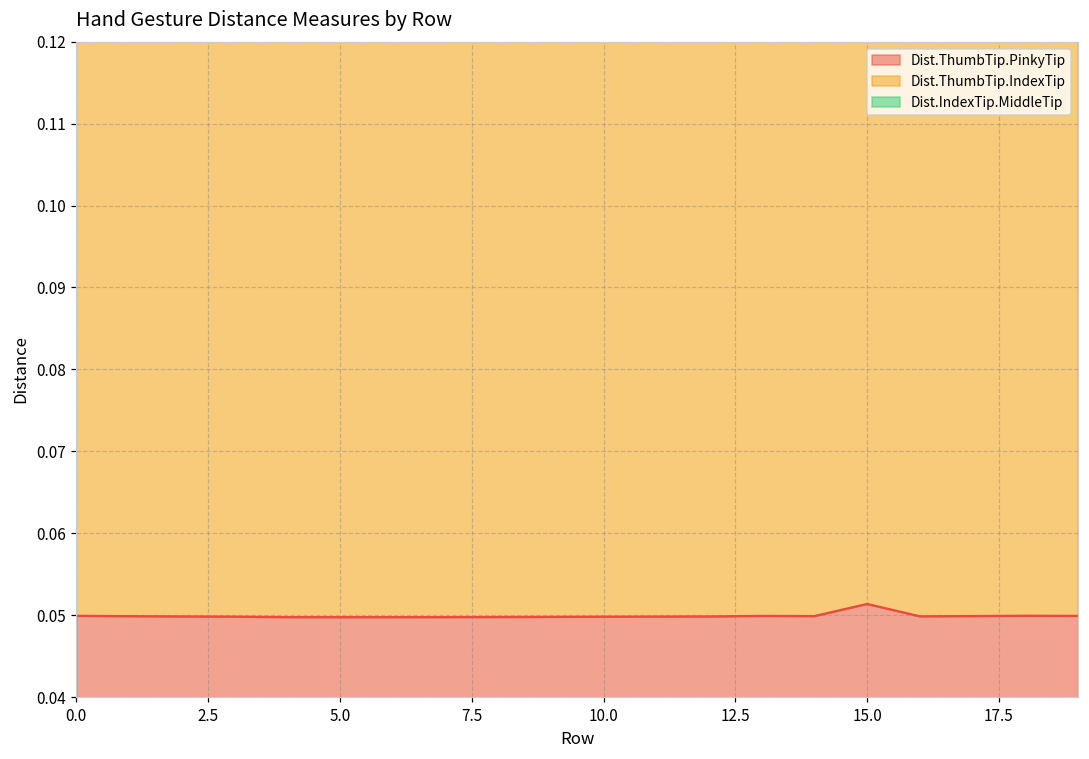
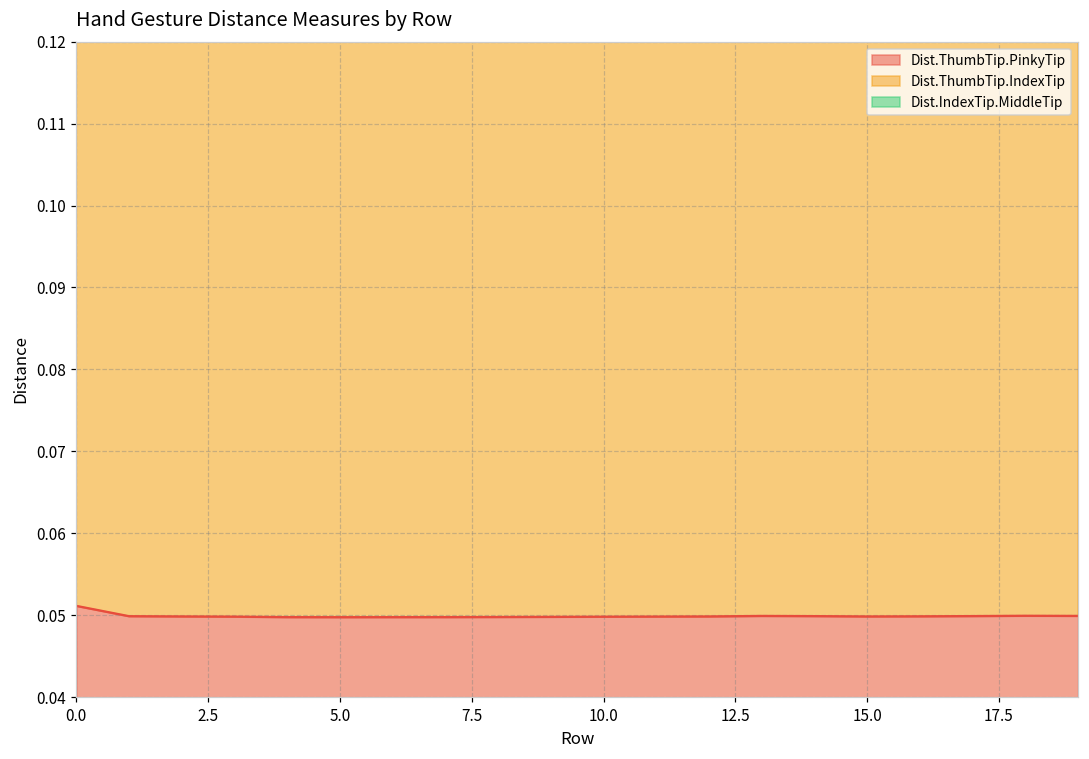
Dist.ThumbTip.PinkyTip, 0.0: 0.050 -> 0.051
Dist.ThumbTip.PinkyTip, 15.0: 0.051 -> 0.050
